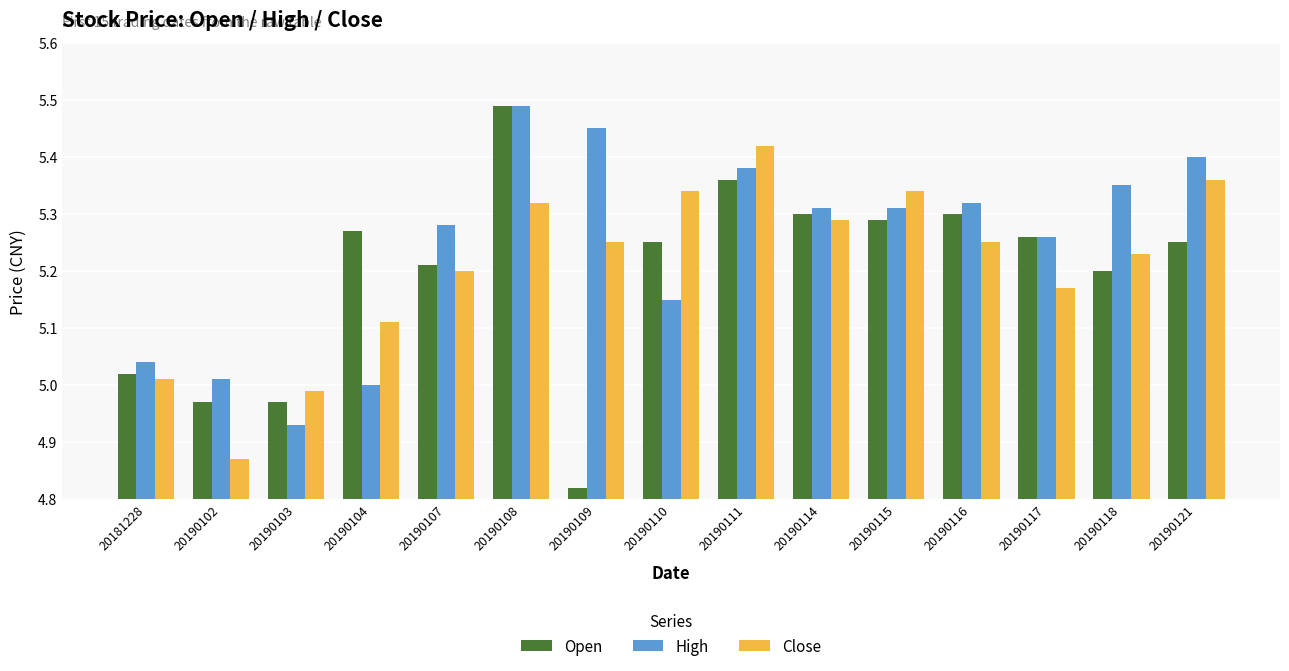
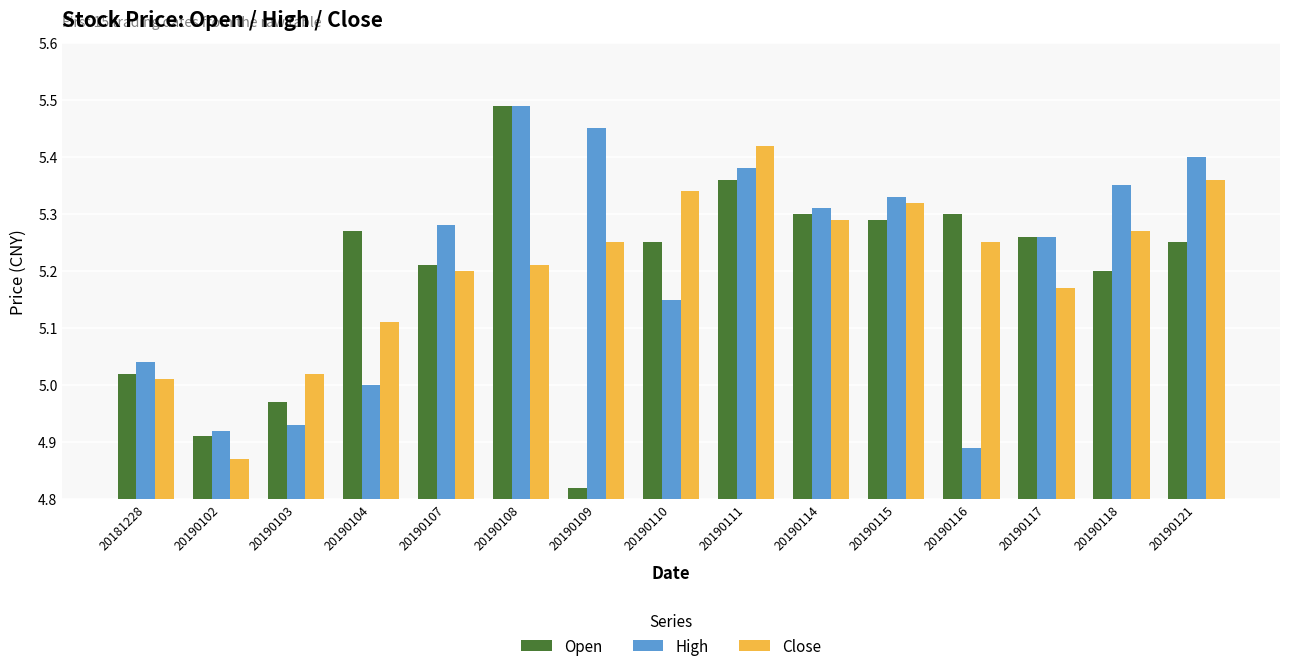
Open, 20190102: 4.97 -> 4.91
High, 20190102: 5.01 -> 4.92
Close, 20190103: 4.99 -> 5.02
Close, 20190108: 5.32 -> 5.21
High, 20190115: 5.31 -> 5.33
Close, 20190115: 5.34 -> 5.32
High, 20190116: 5.32 -> 4.89
Close, 20190118: 5.23 -> 5.27
